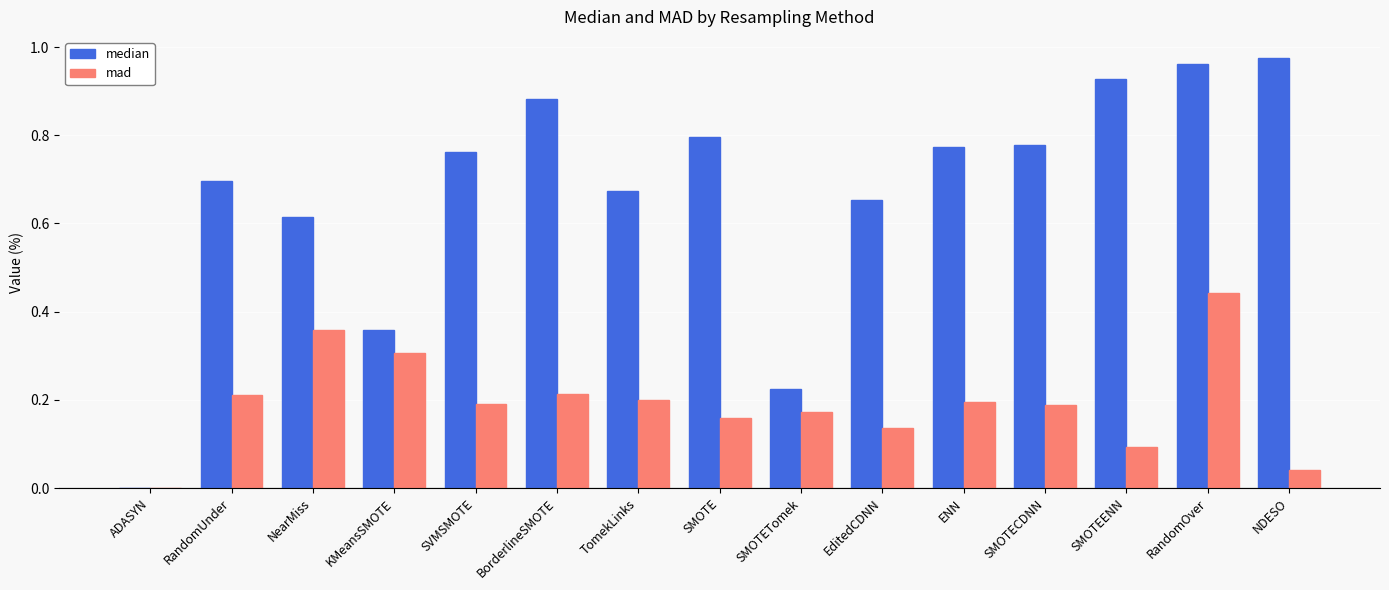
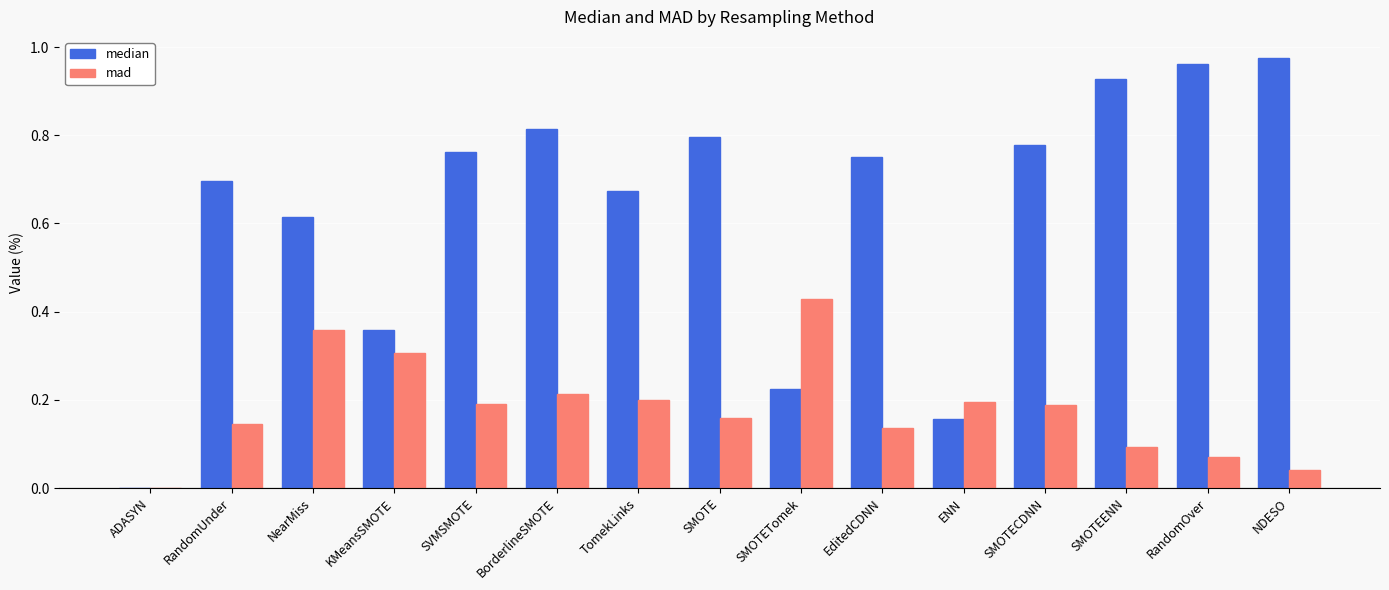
mad, RandomUnder: 0.21 -> 0.15
median, BorderlineSMOTE: 0.88 -> 0.81
mad, SMOTETomek: 0.17 -> 0.43
median, EditedCDNN: 0.65 -> 0.75
median, ENN: 0.77 -> 0.16
mad, RandomOver: 0.44 -> 0.07
